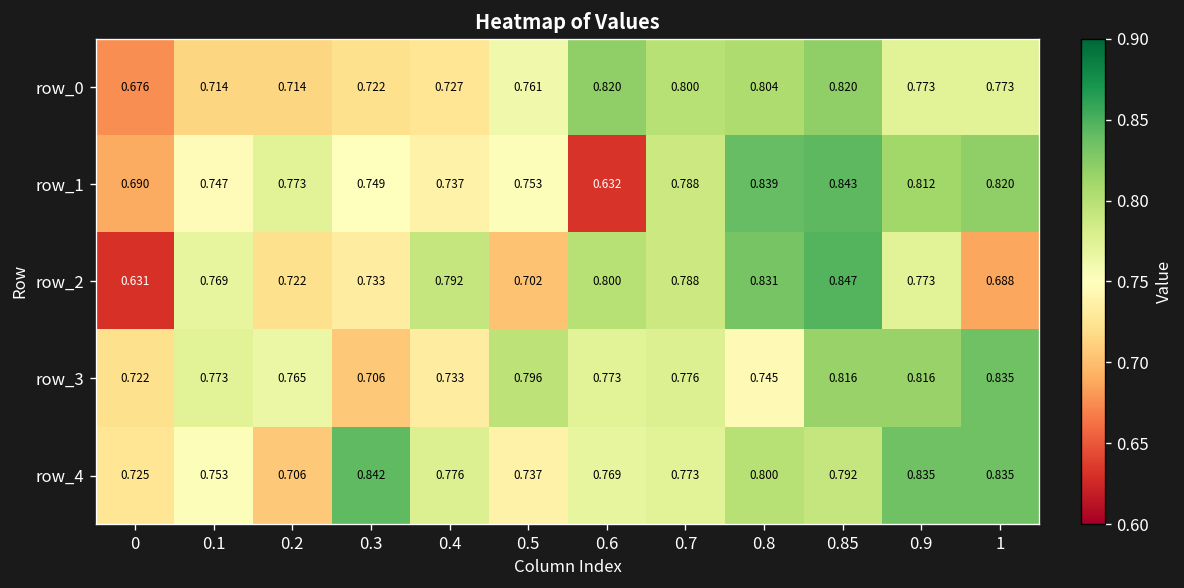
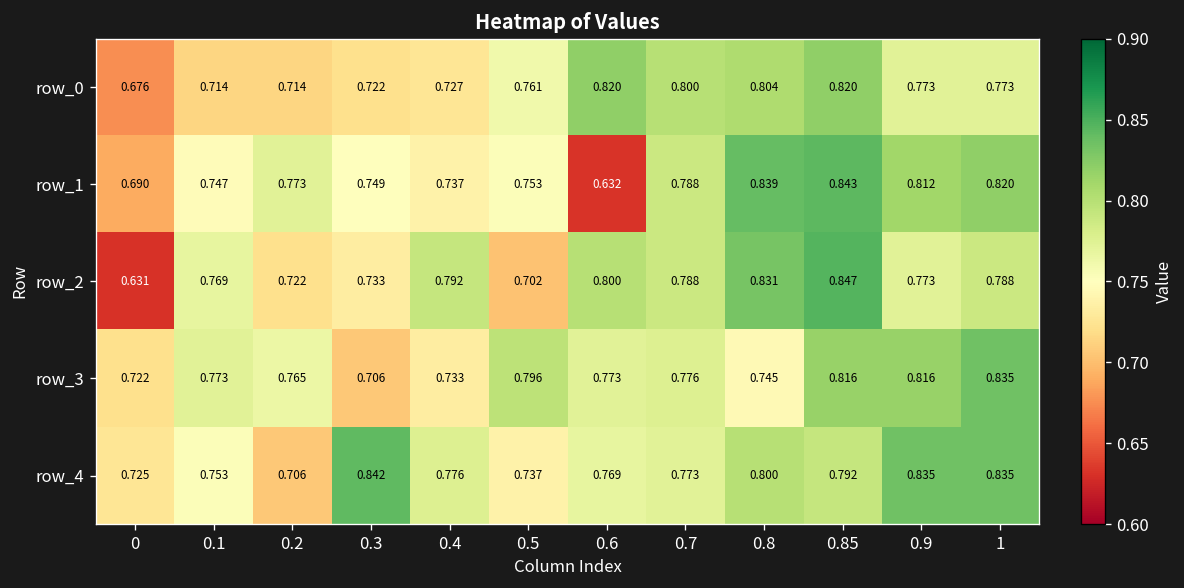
row_2, 1: 0.688 -> 0.788
